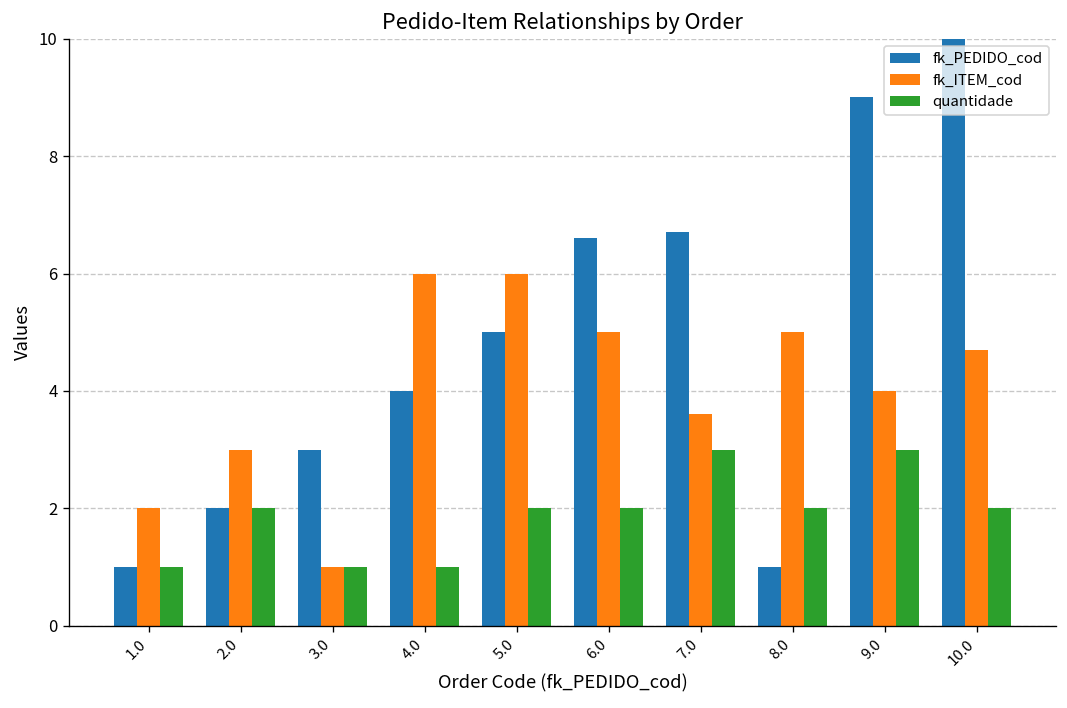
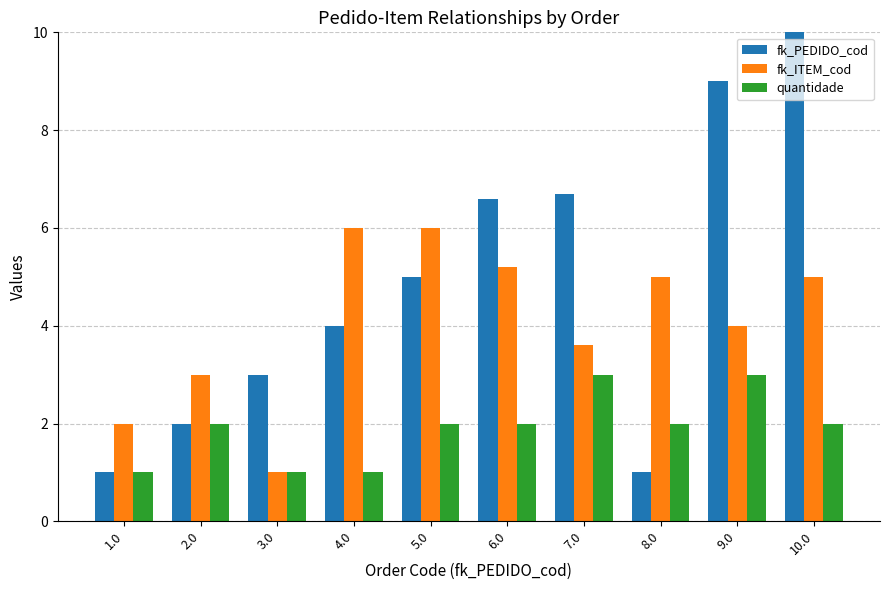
fk_ITEM_cod, 6.0: 5.0 -> 5.2
fk_ITEM_cod, 10.0: 4.7 -> 5.0
